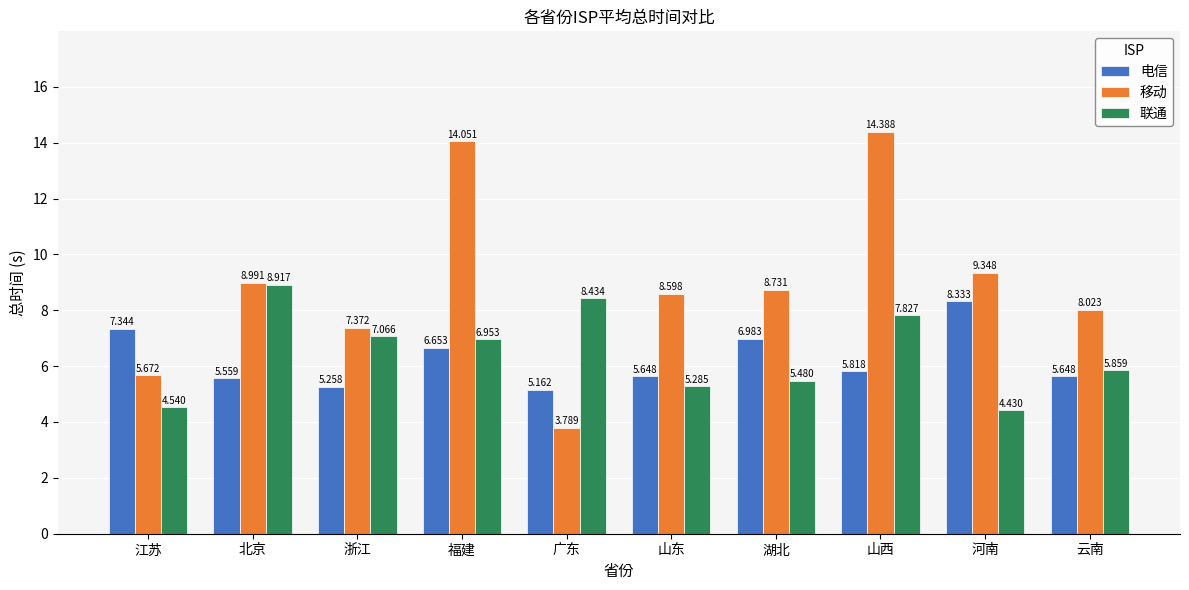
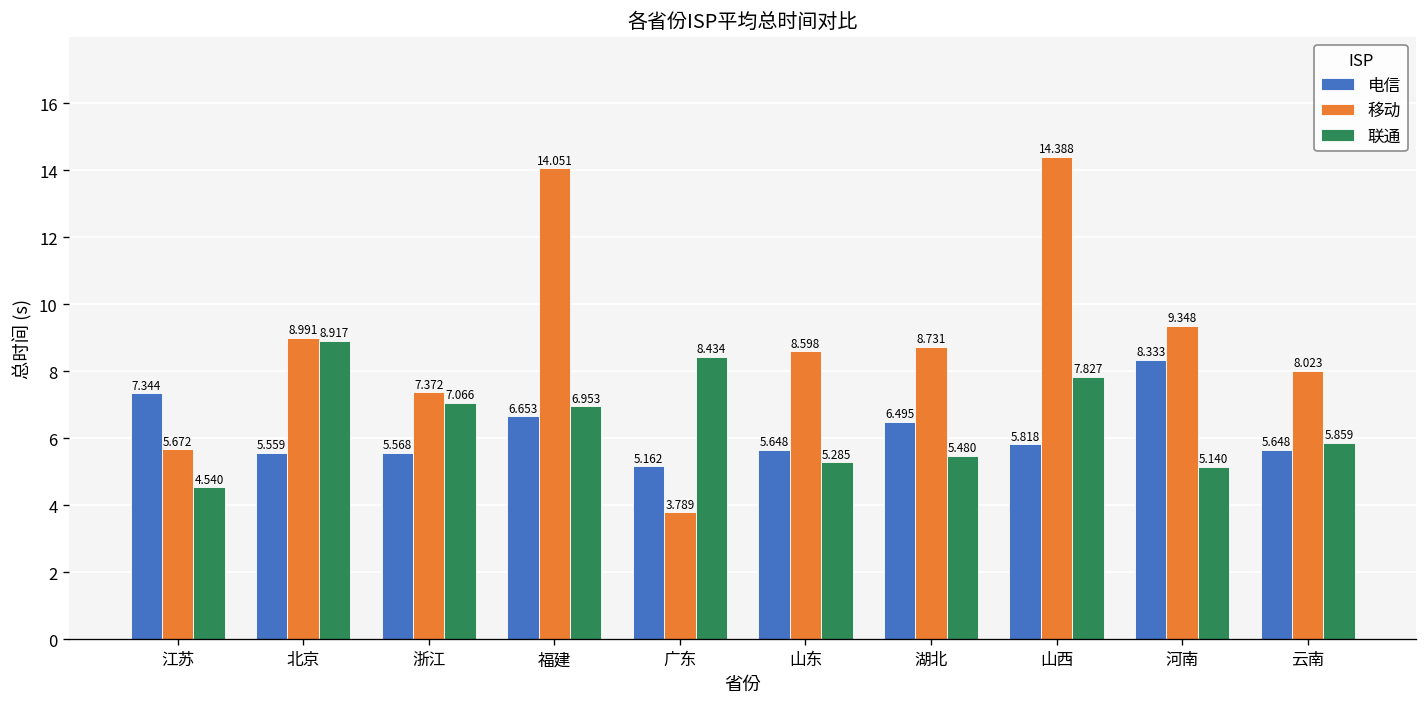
电信, 浙江: 5.258 -> 5.568
电信, 湖北: 6.983 -> 6.495
联通, 河南: 4.430 -> 5.140
